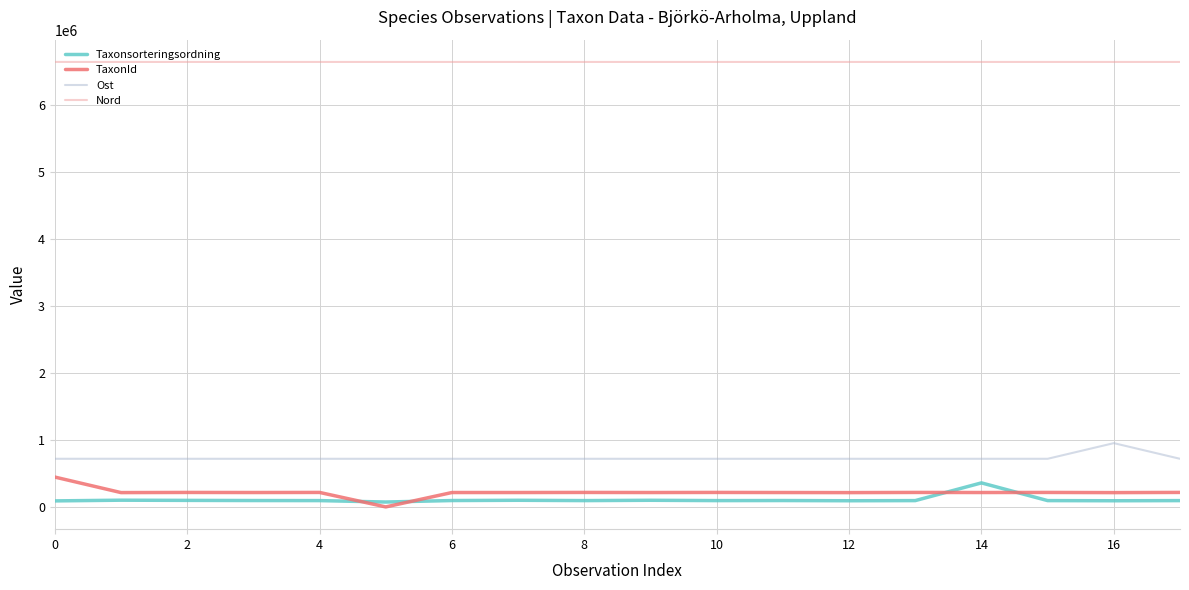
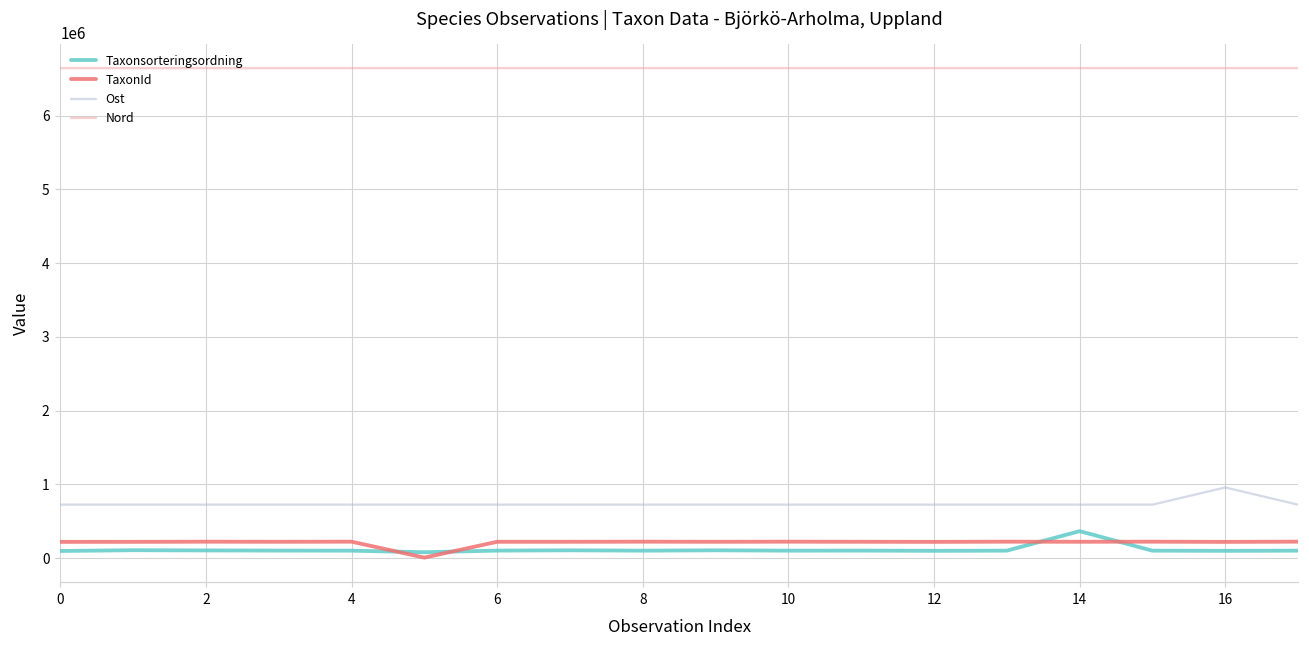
TaxonId, 0: 500000 -> 200000
